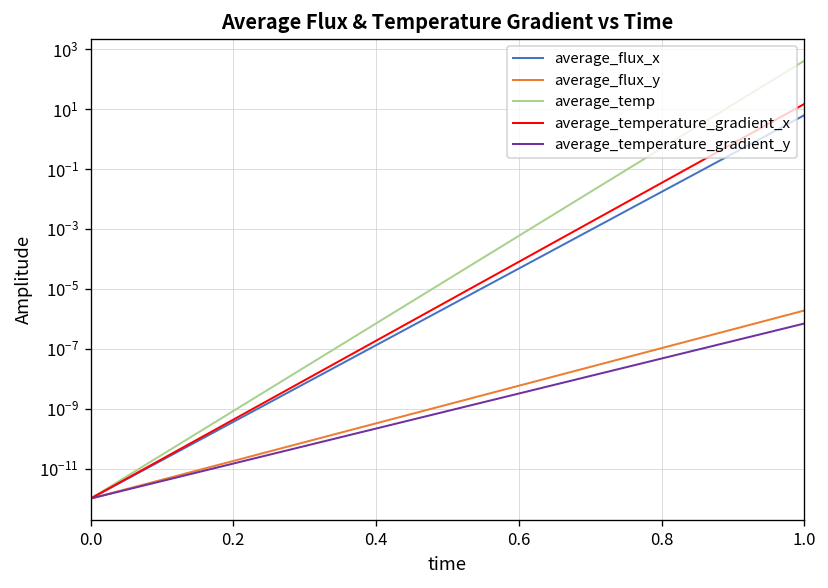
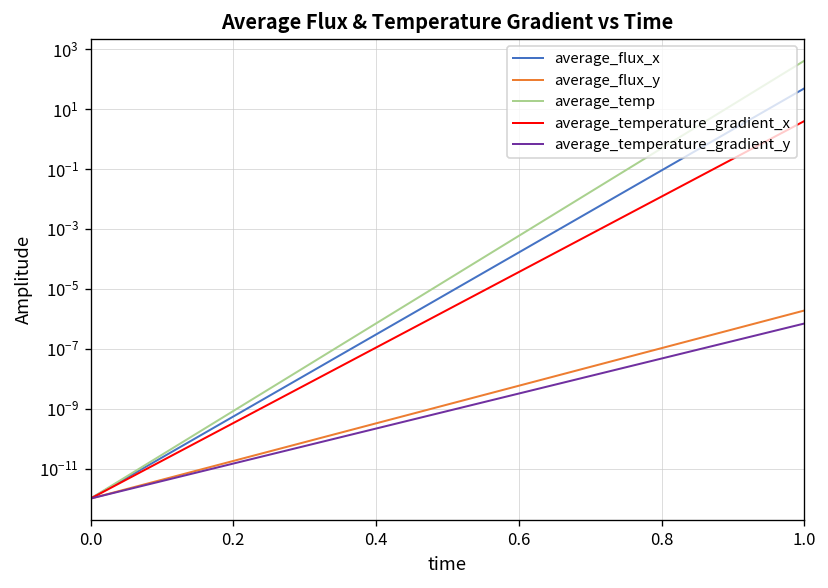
average_flux_x, 1.0: 6 -> 50
average_temperature_gradient_x, 1.0: 10 -> 4
